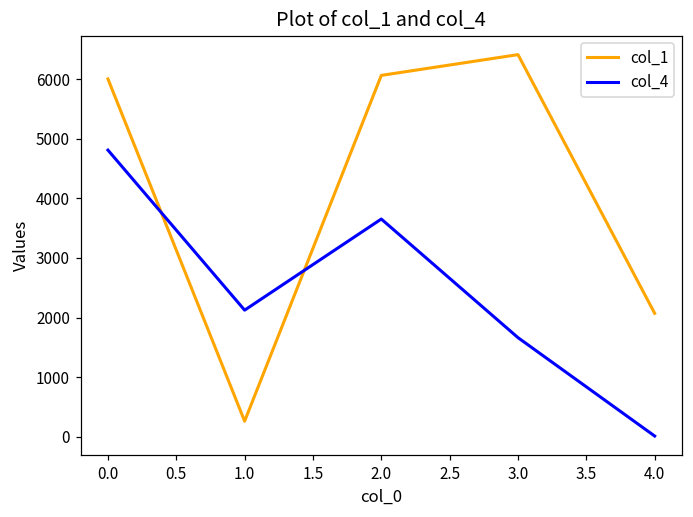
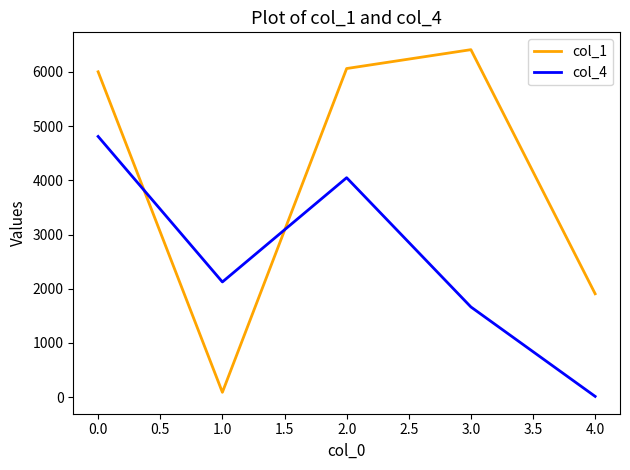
col_1, 1.0: 300 -> 100
col_4, 2.0: 3700 -> 4000
col_1, 4.0: 2100 -> 1900
